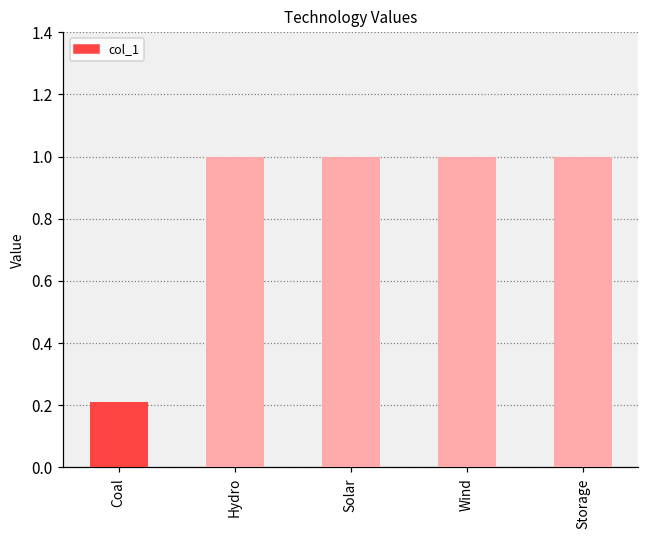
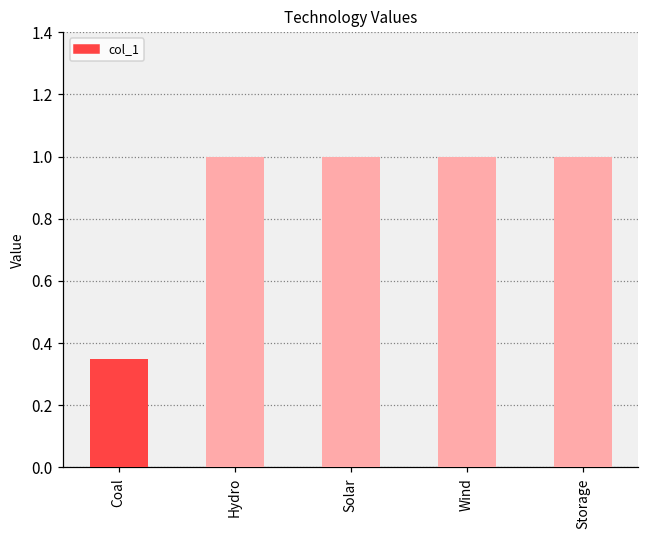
Coal: 0.21 -> 0.35
